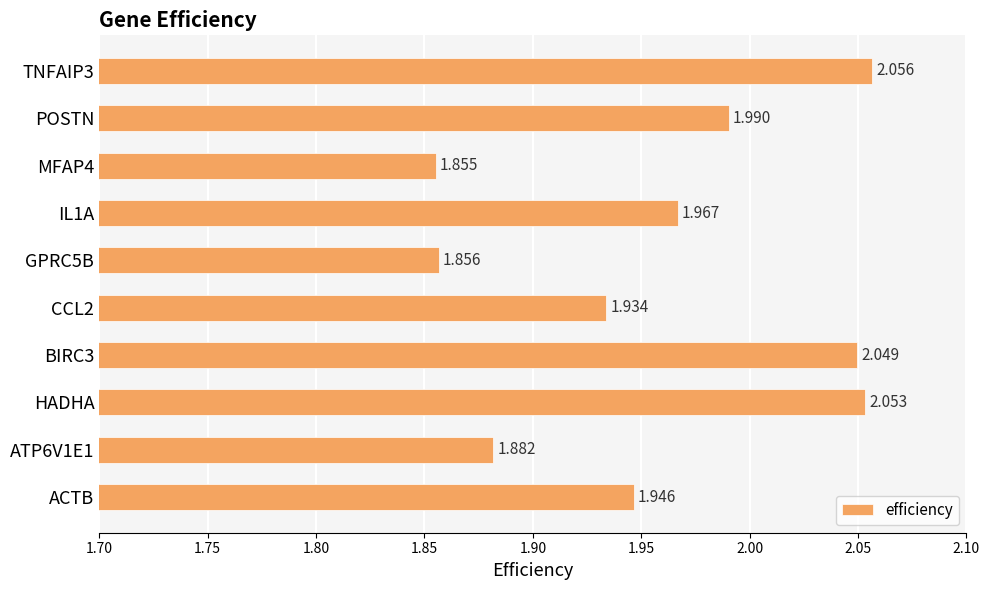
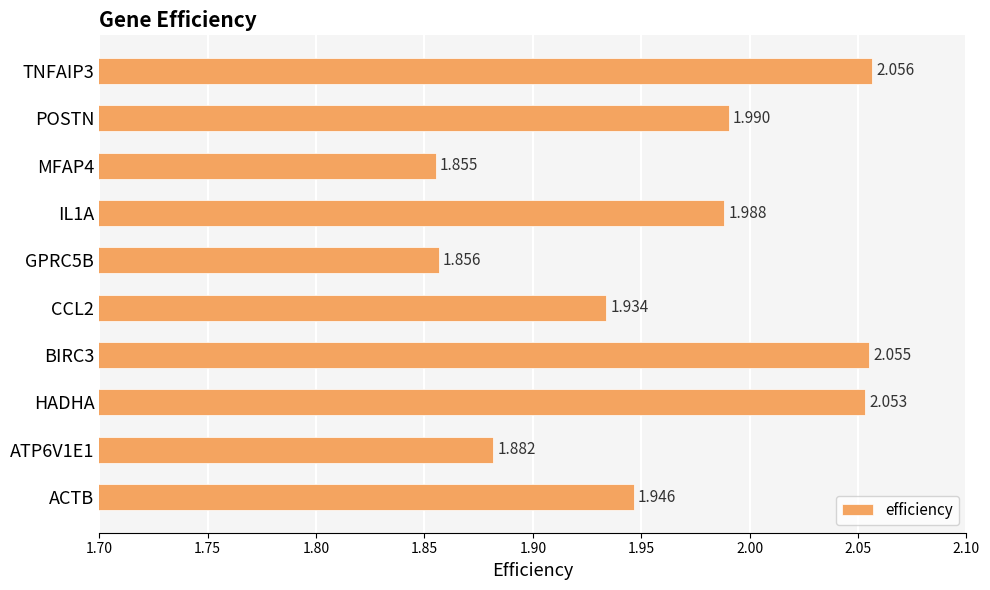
IL1A: 1.967 -> 1.988
BIRC3: 2.049 -> 2.055
